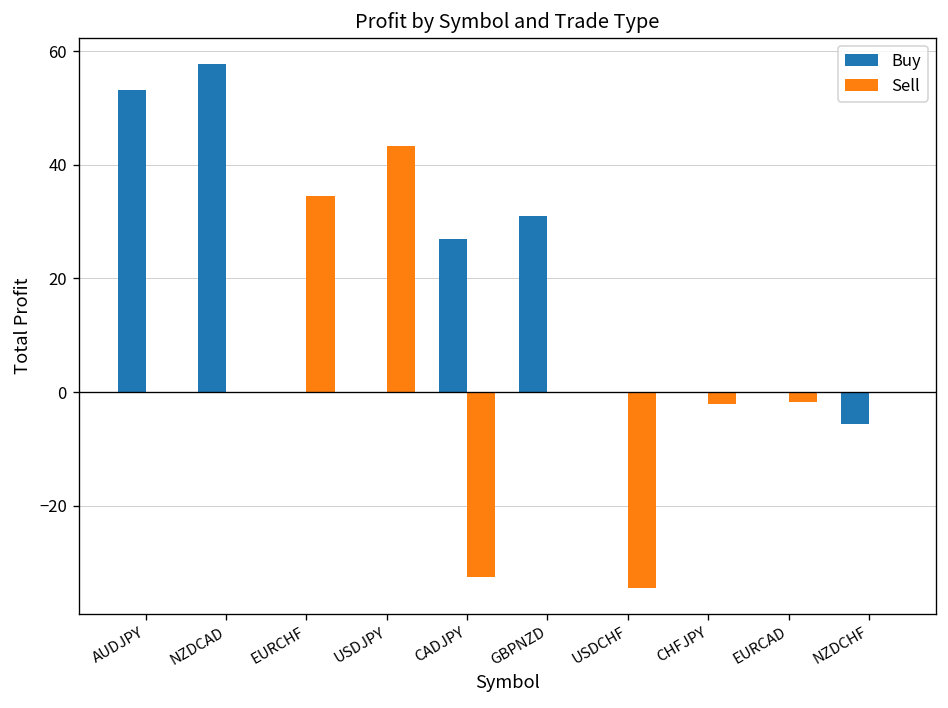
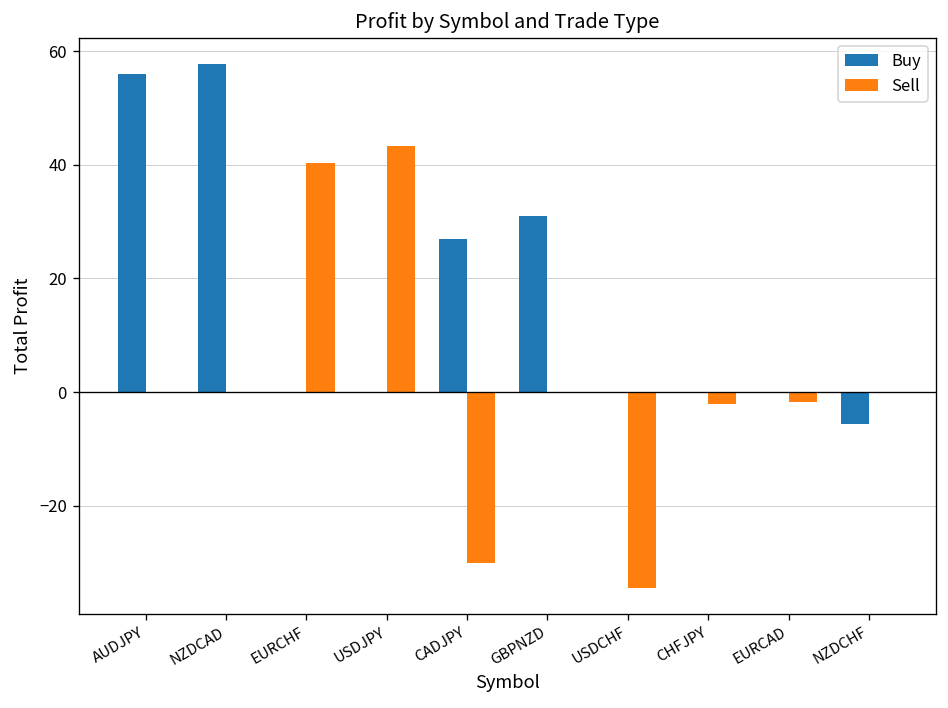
Buy, AUDJPY: 53 -> 56
Sell, EURCHF: 34 -> 40
Sell, CADJPY: -33 -> -30
